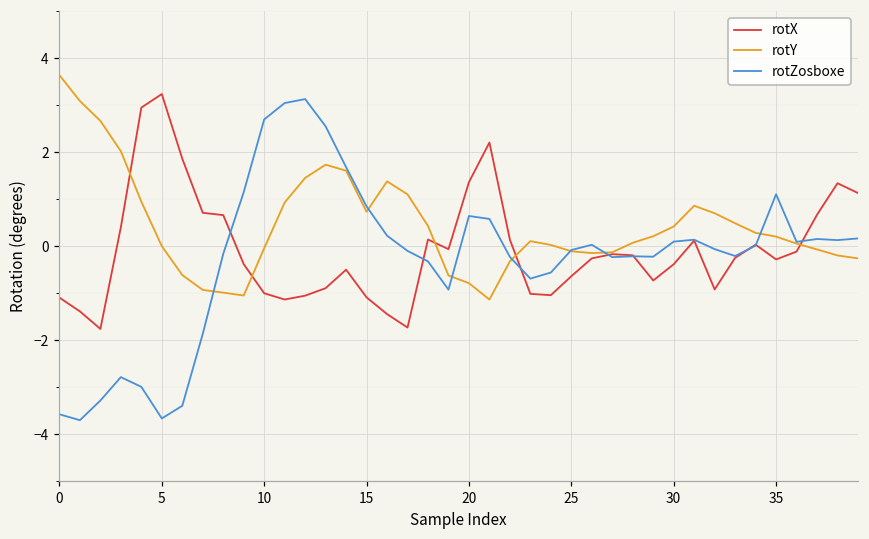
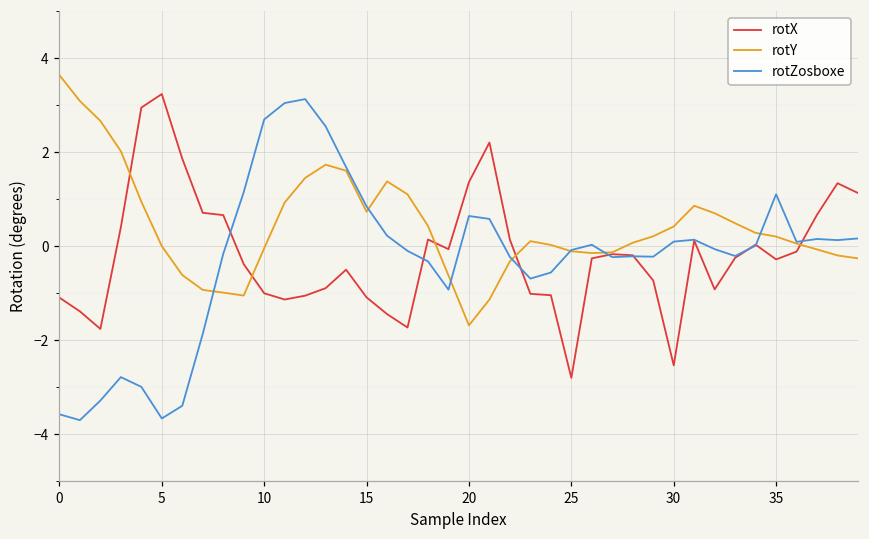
rotY, 20: -0.8 -> -1.7
rotX, 25: -0.6 -> -2.8
rotX, 30: -0.4 -> -2.5
